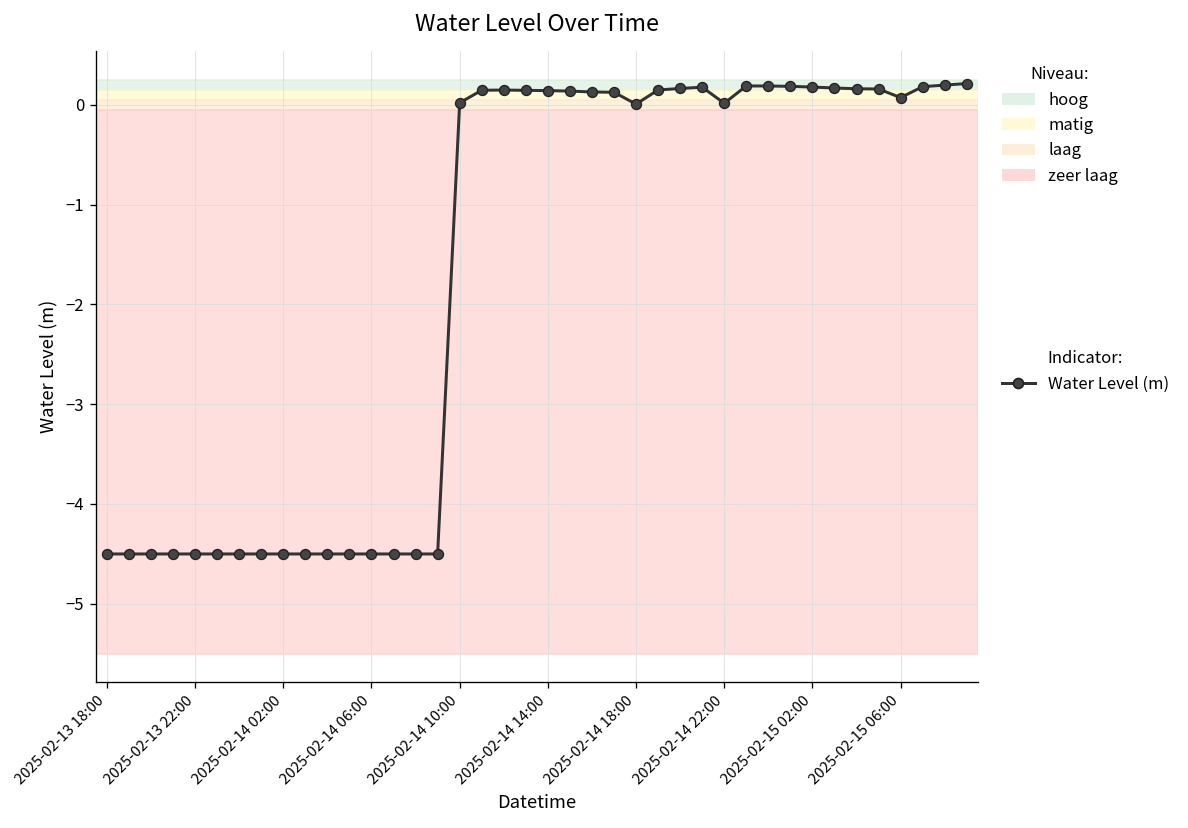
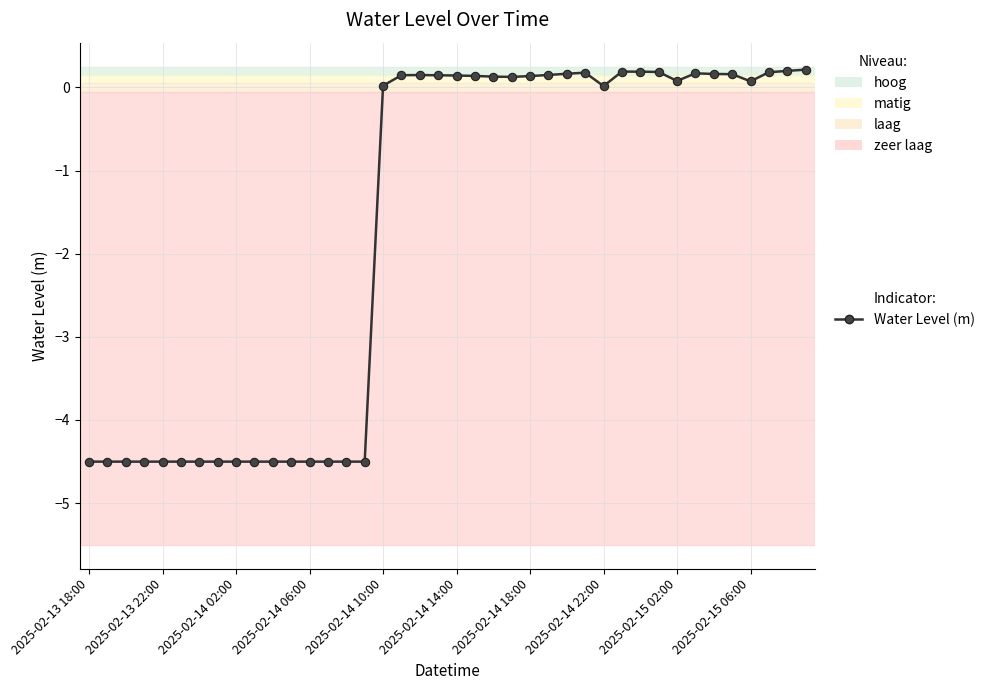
2025-02-14 18:00: 0.0 -> 0.1
2025-02-15 02:00: 0.2 -> 0.1
